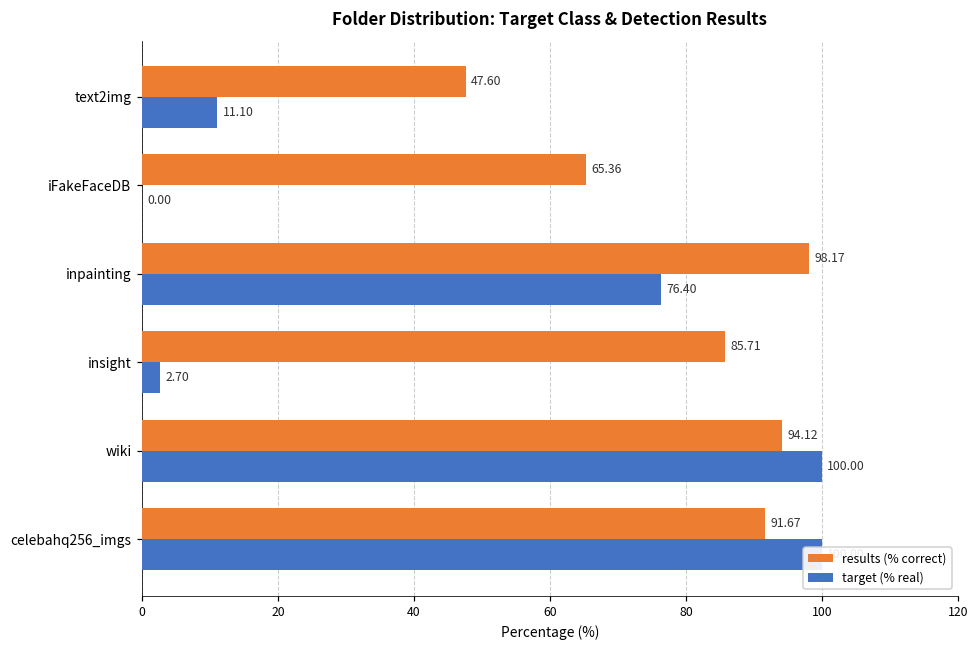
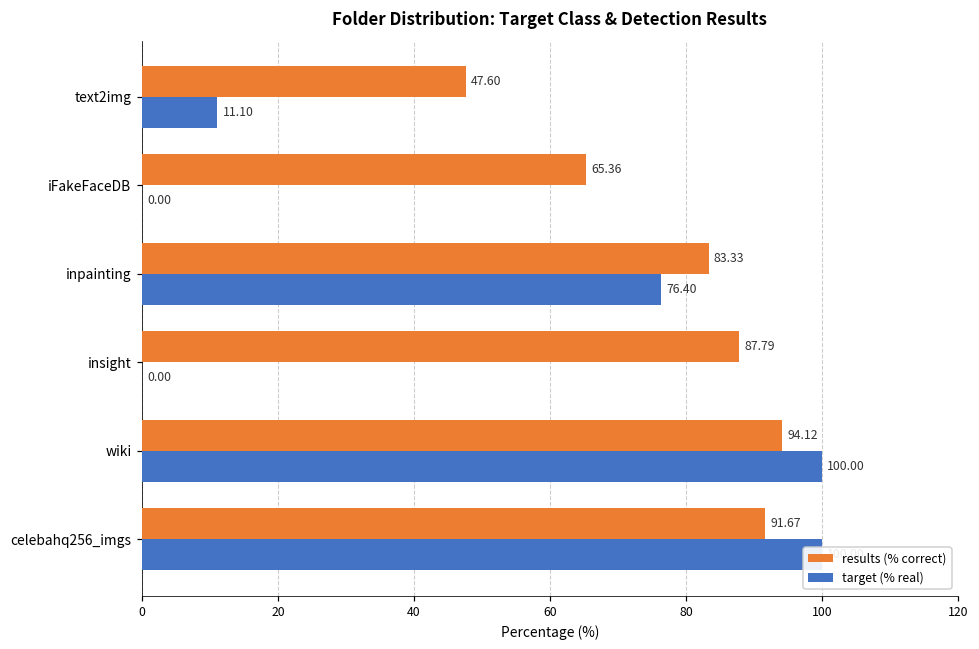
results (% correct), inpainting: 98.17 -> 83.33
results (% correct), insight: 85.71 -> 87.79
target (% real), insight: 2.70 -> 0.00
